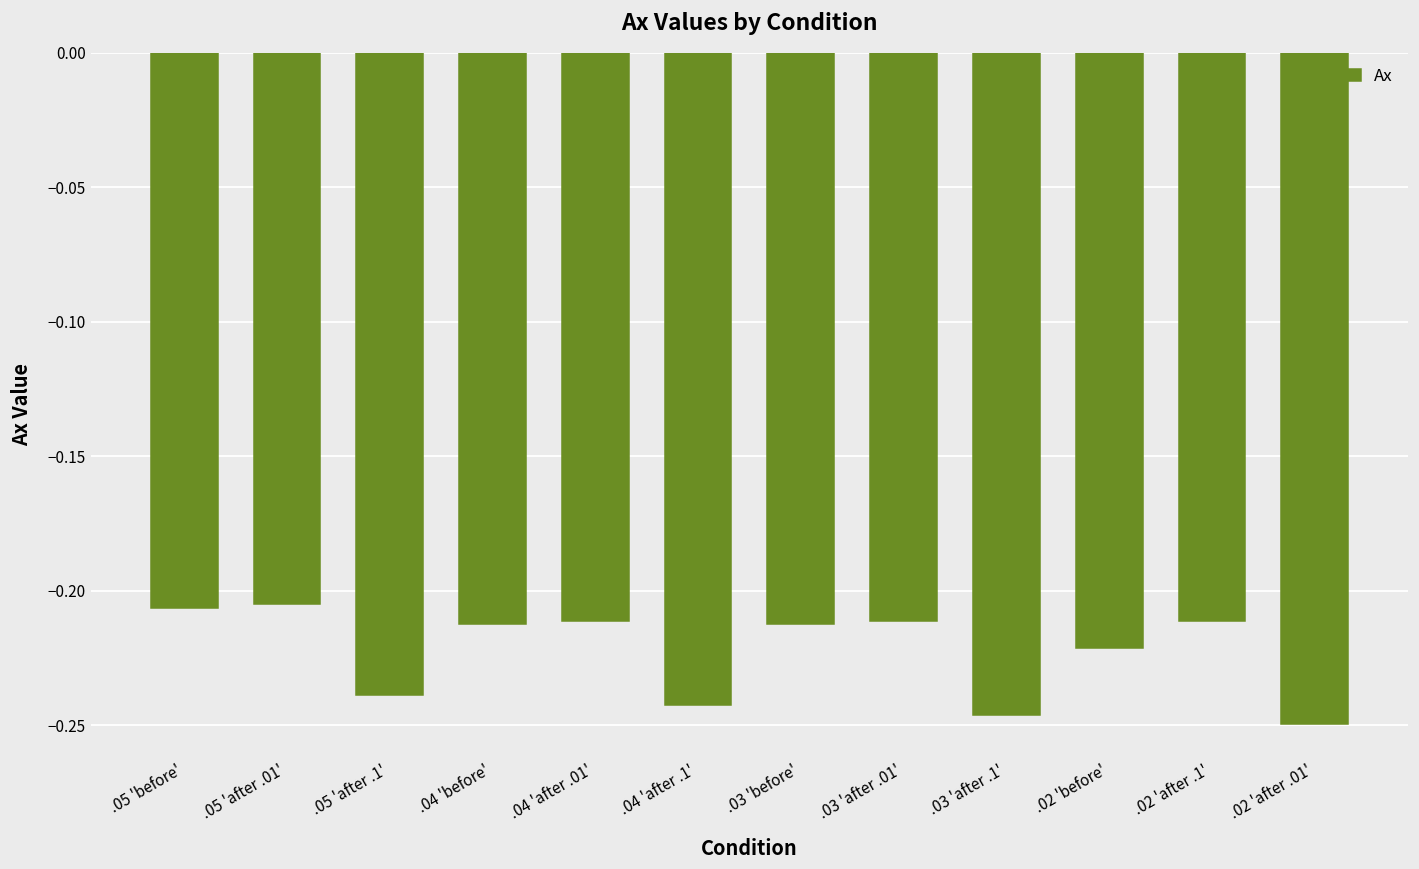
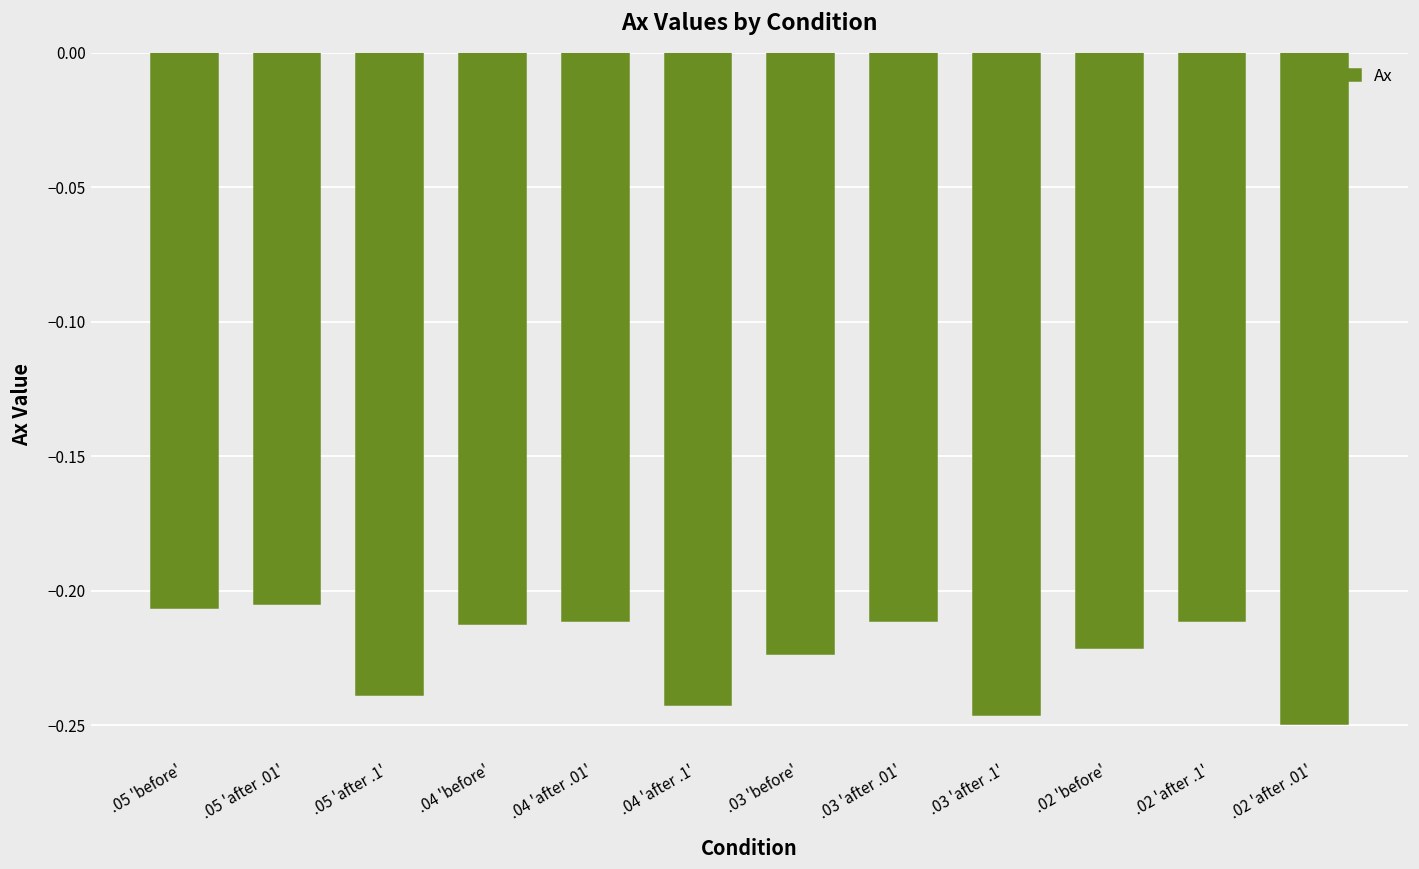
.03 'before': -0.212 -> -0.223
